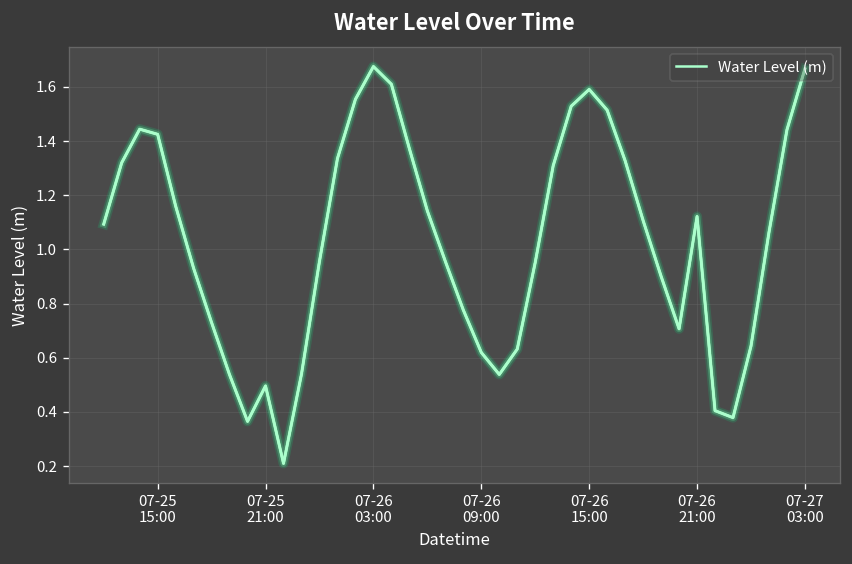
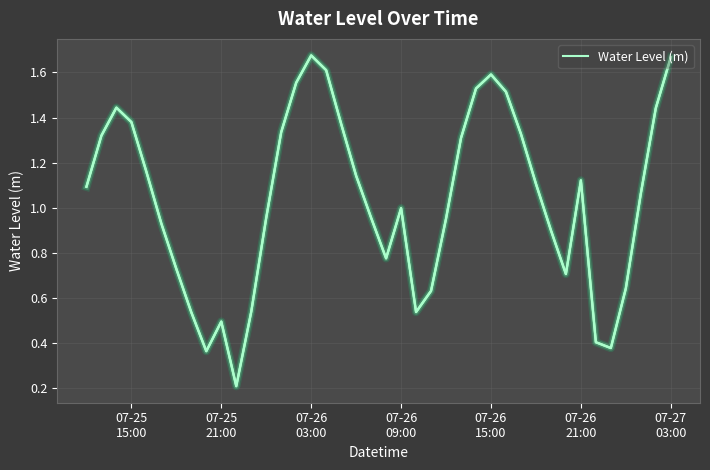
07-25 15:00: 1.43 -> 1.38
07-26 09:00: 0.62 -> 1.00
